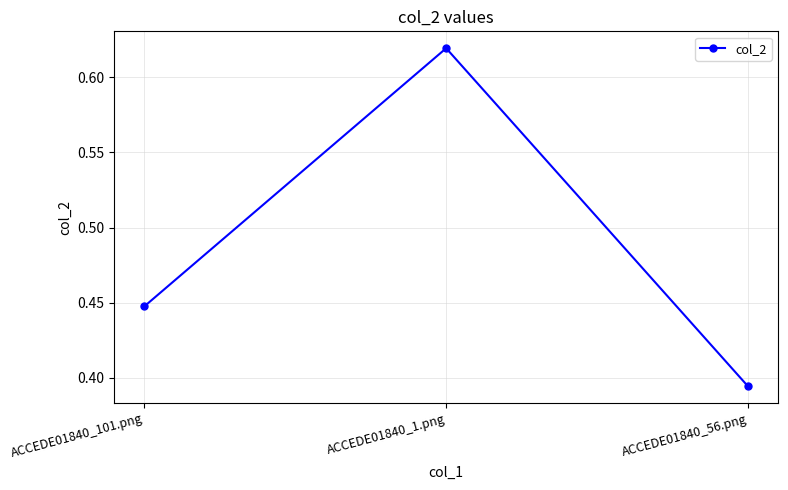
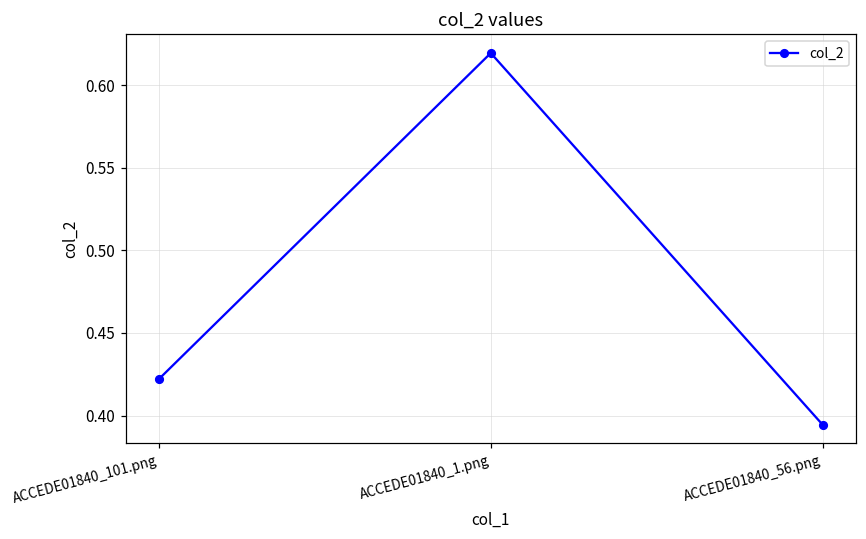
ACCEDE01840_101.png: 0.448 -> 0.422
